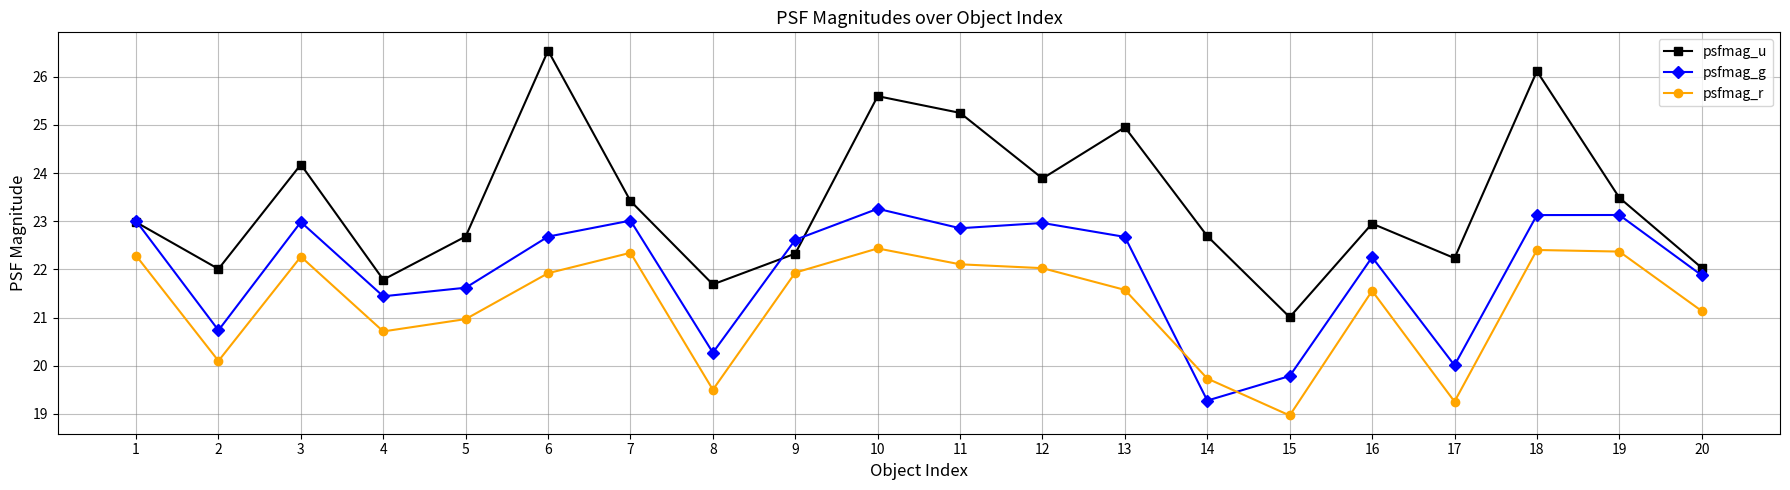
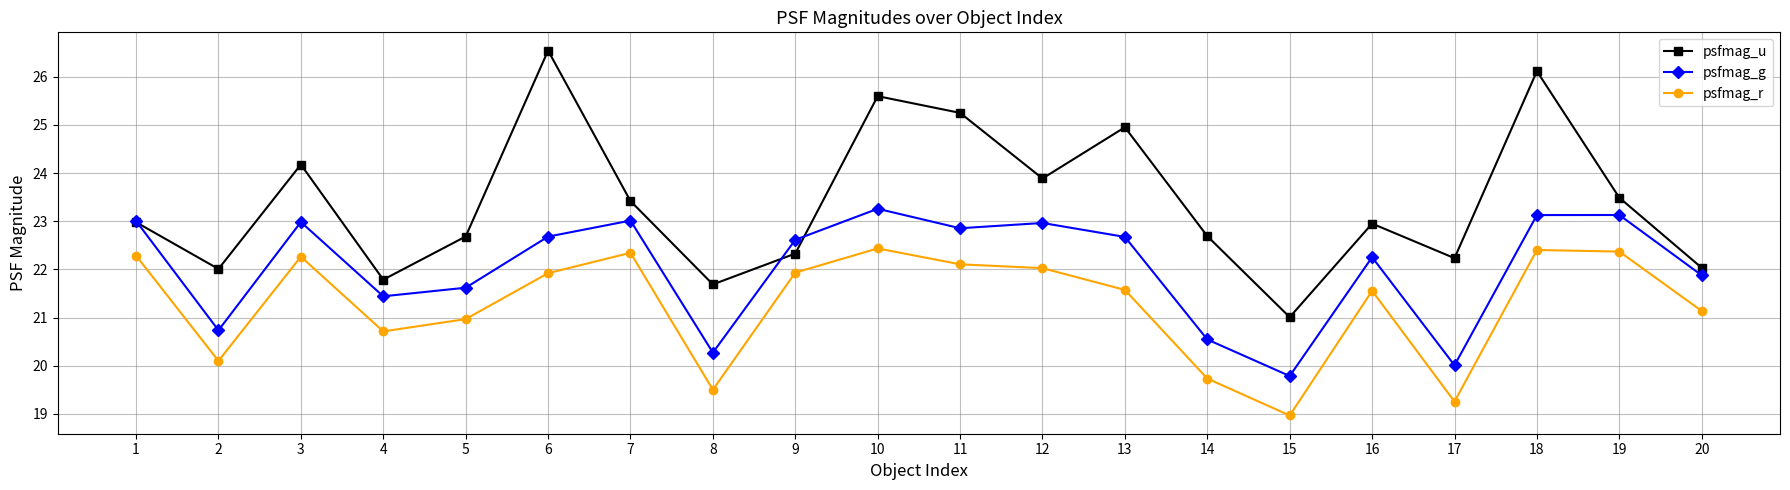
psfmag_g, 14: 19.3 -> 20.5
